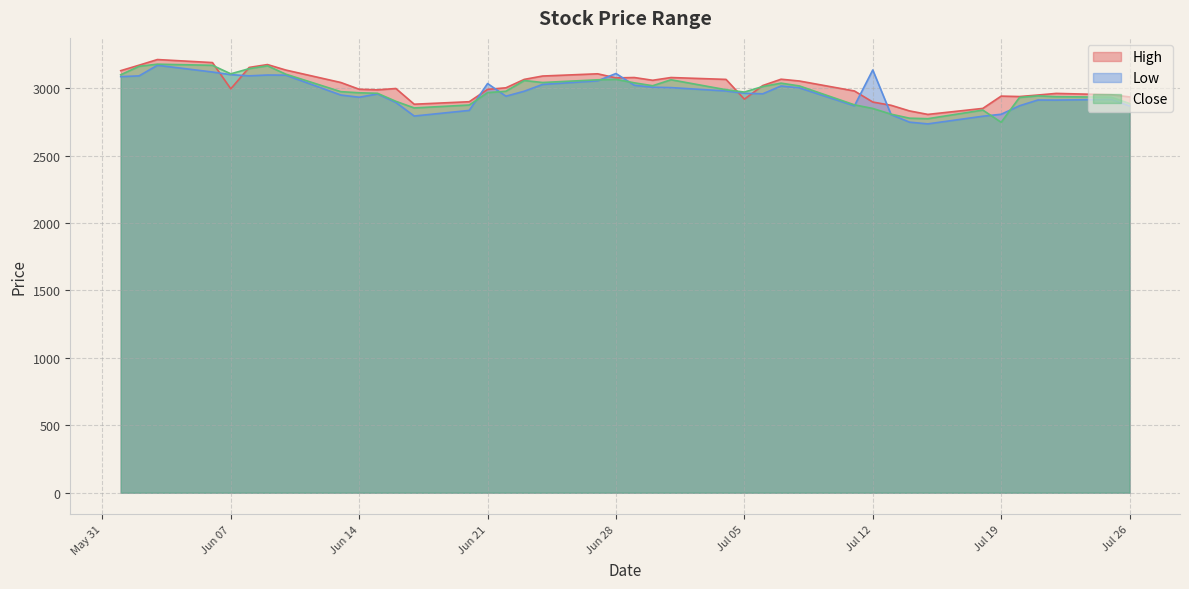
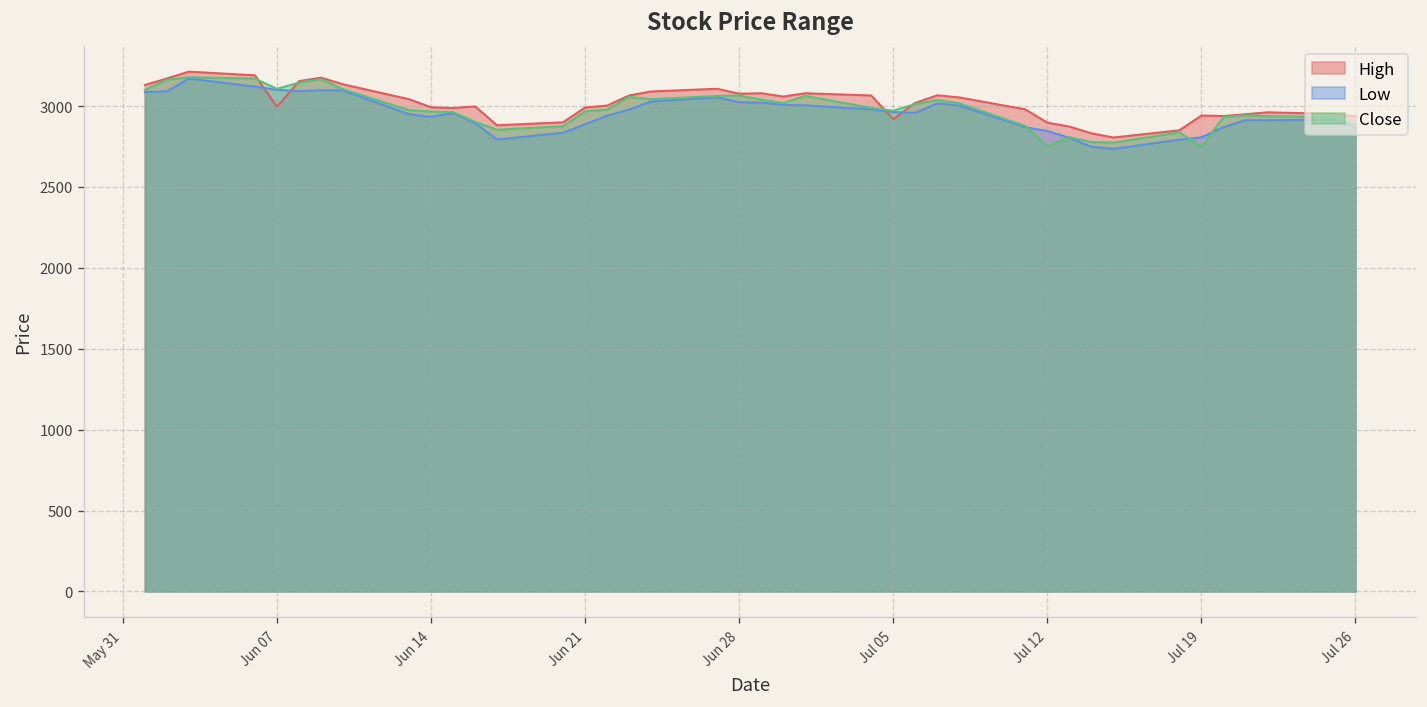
Low, Jun 21: 3030 -> 2890
Low, Jun 28: 3110 -> 3020
Low, Jul 12: 3140 -> 2850
Close, Jul 12: 2850 -> 2750
